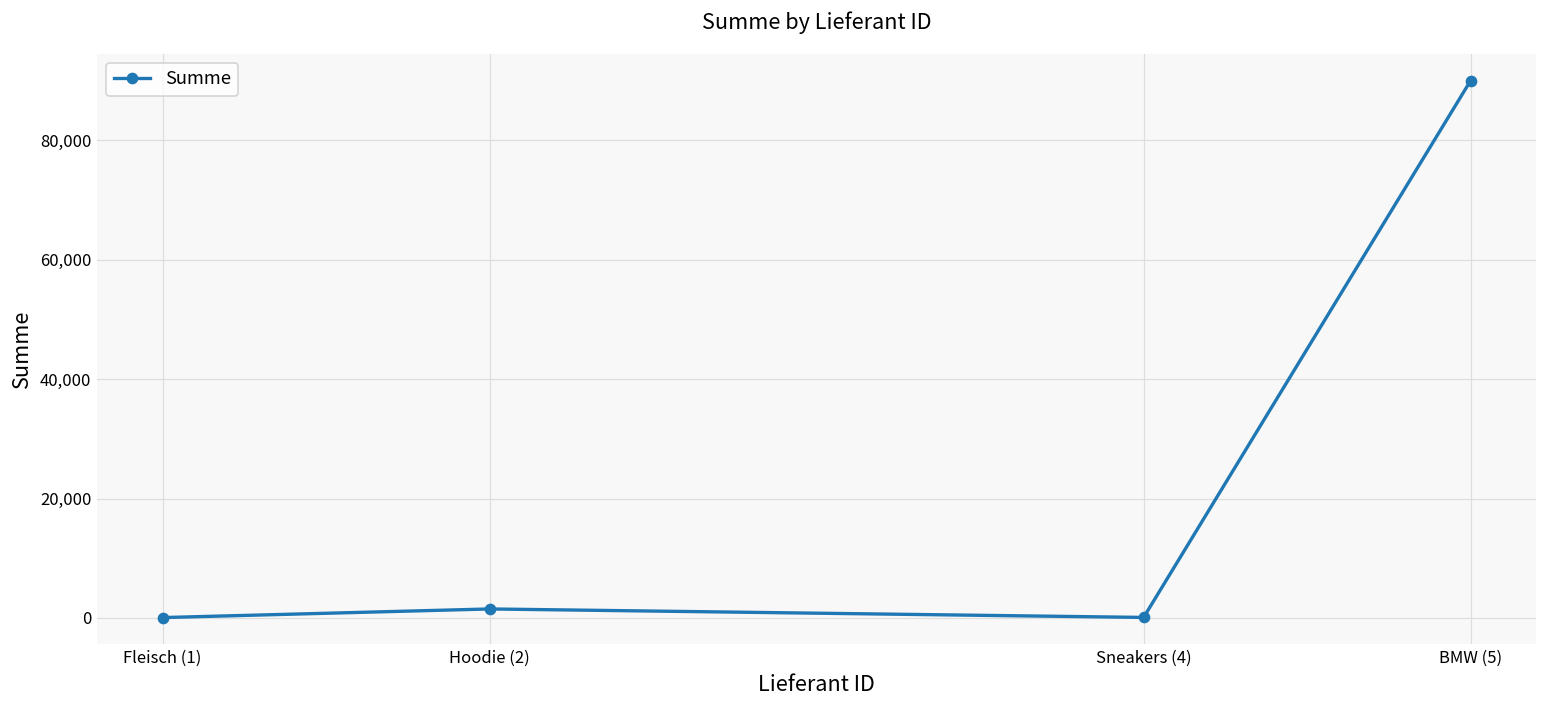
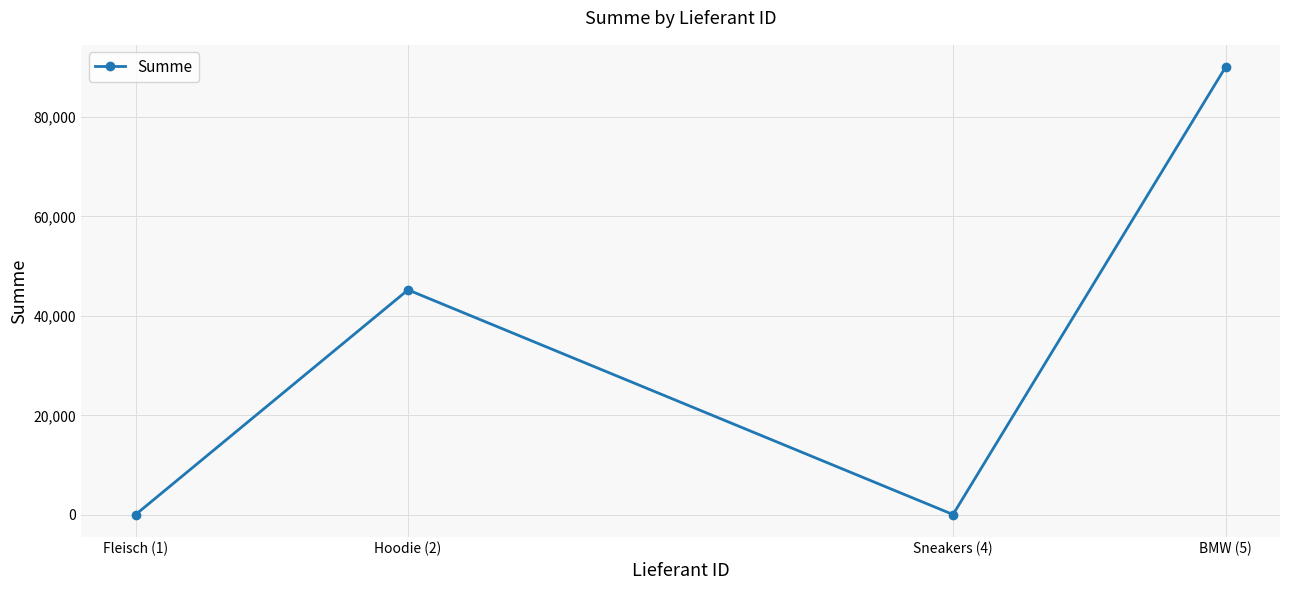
Hoodie (2): 2,000 -> 45,000
